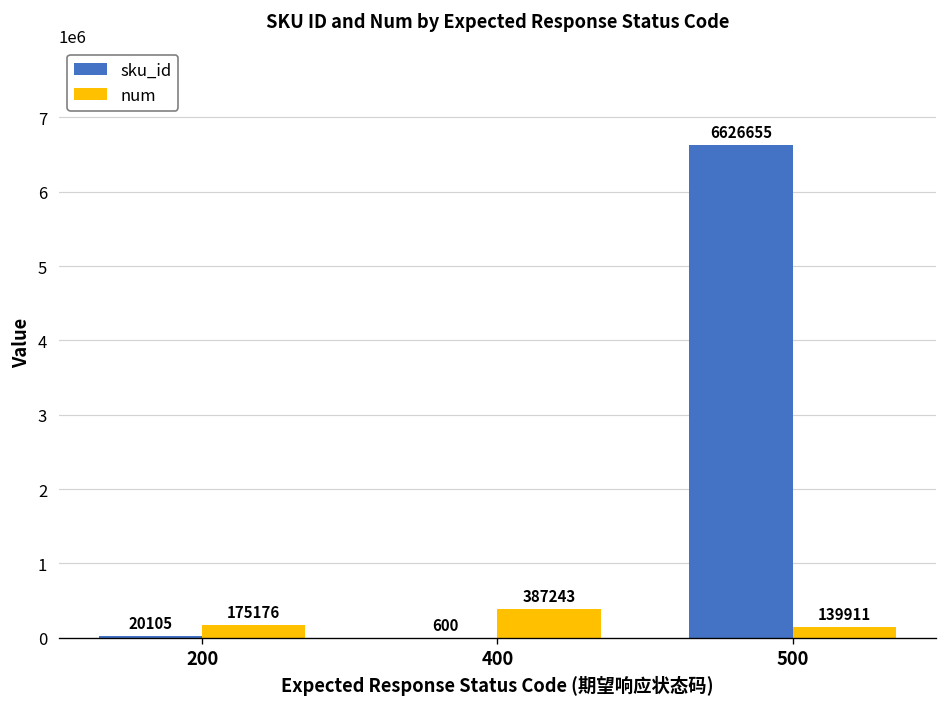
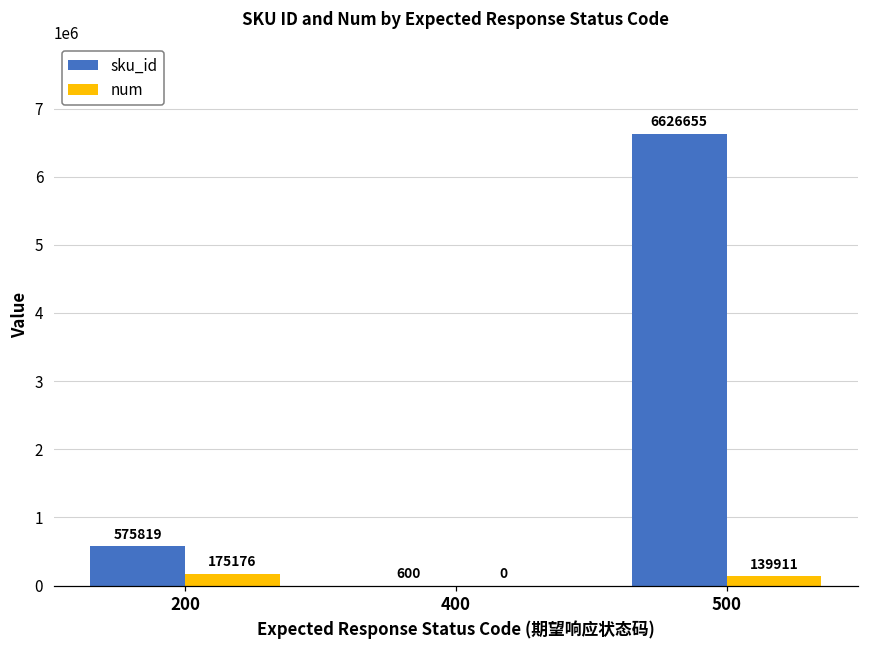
sku_id, 200: 20105 -> 575819
num, 400: 387243 -> 0
